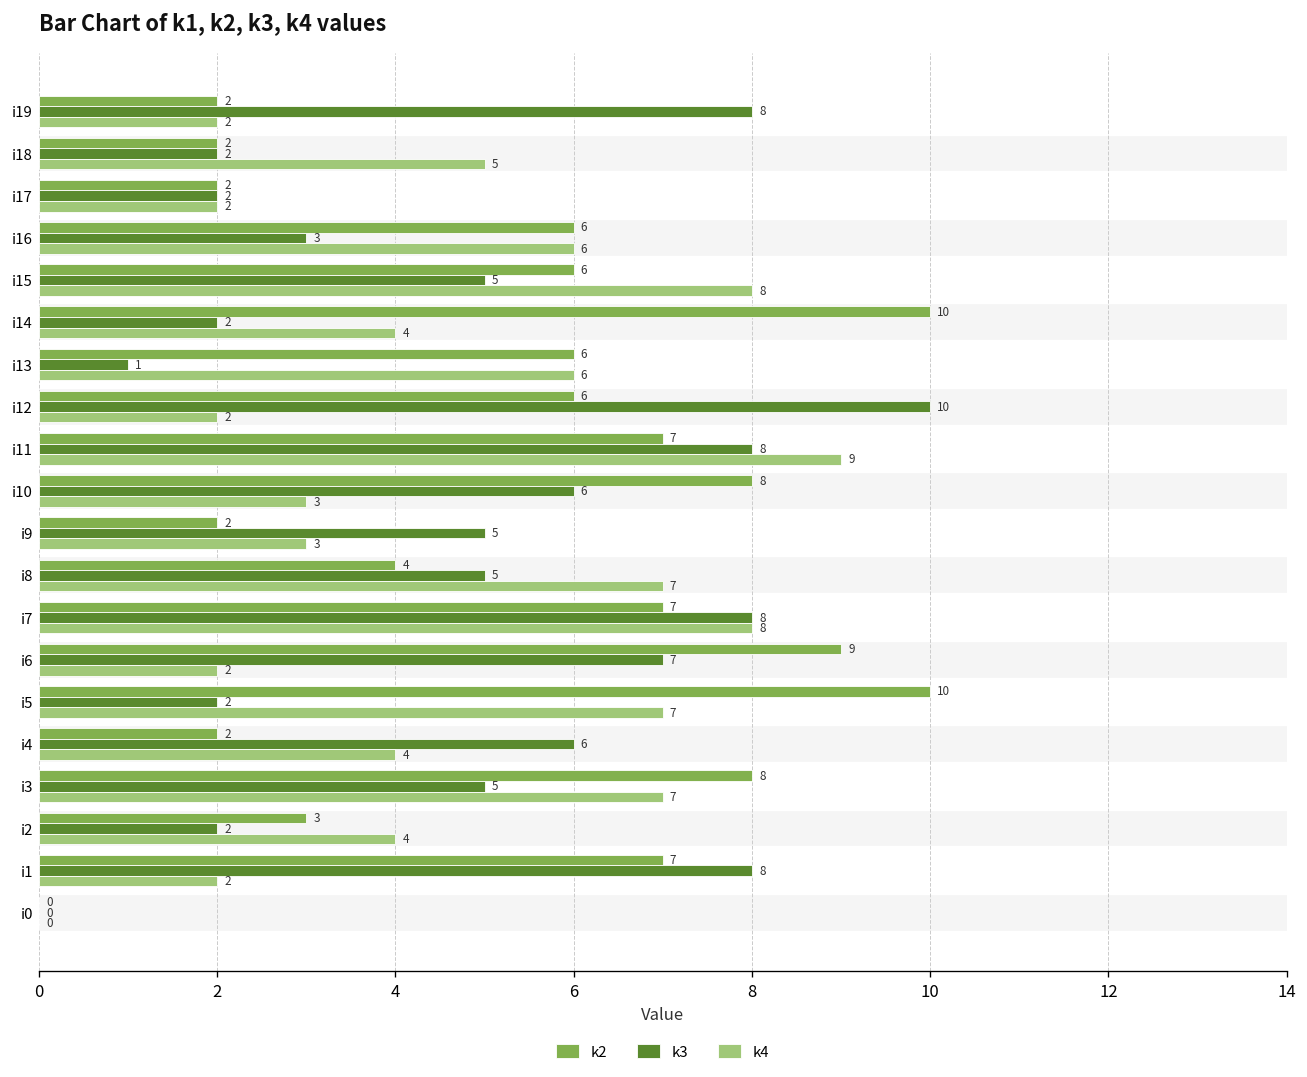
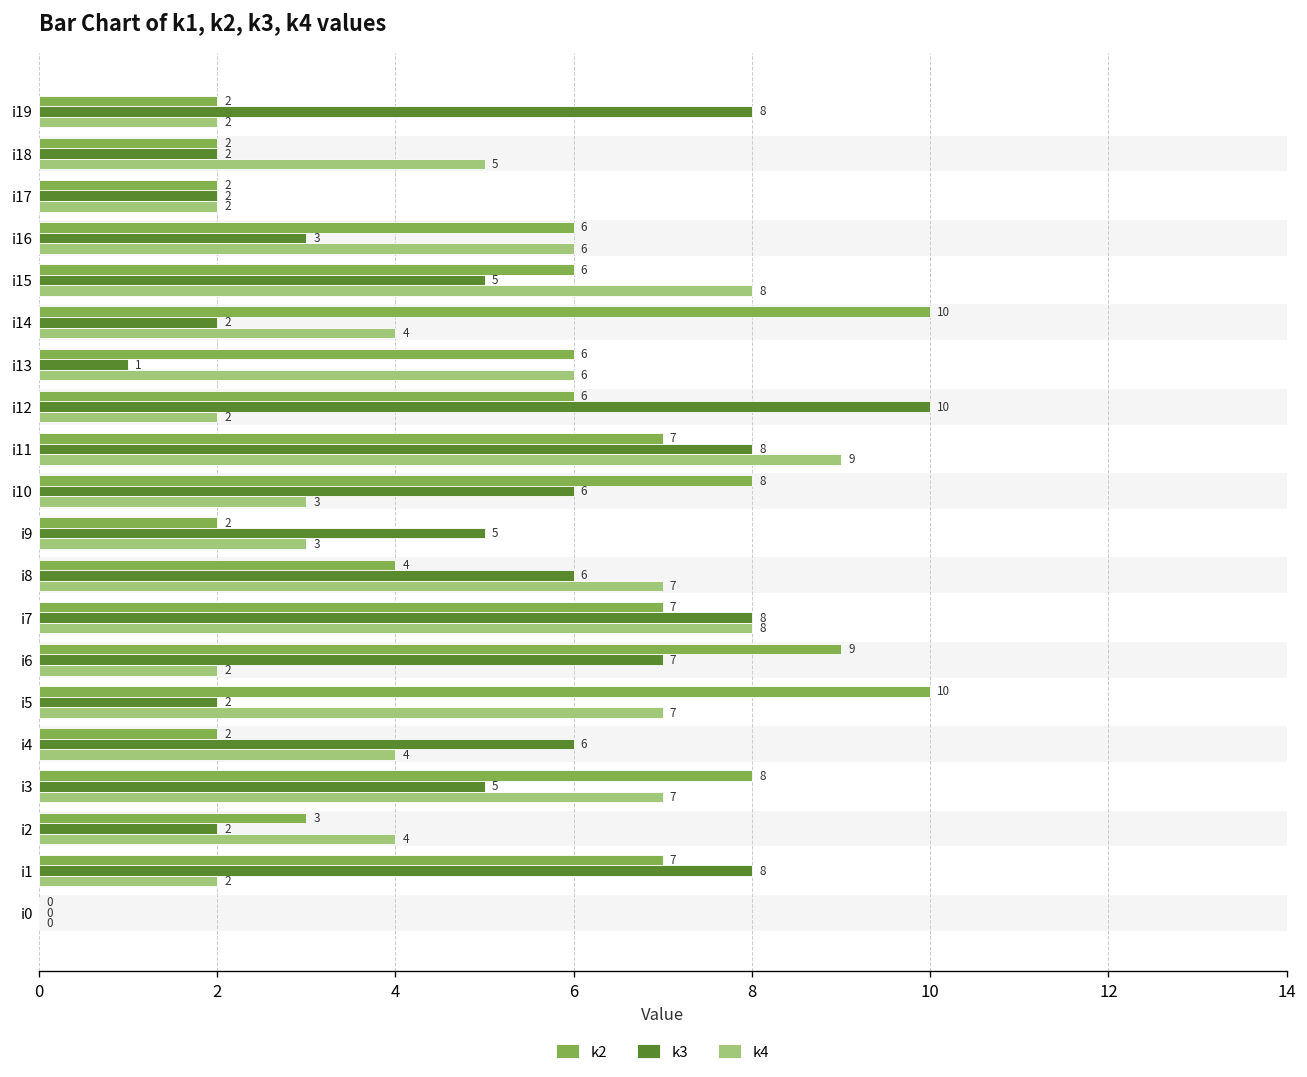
k3, i8: 5 -> 6
